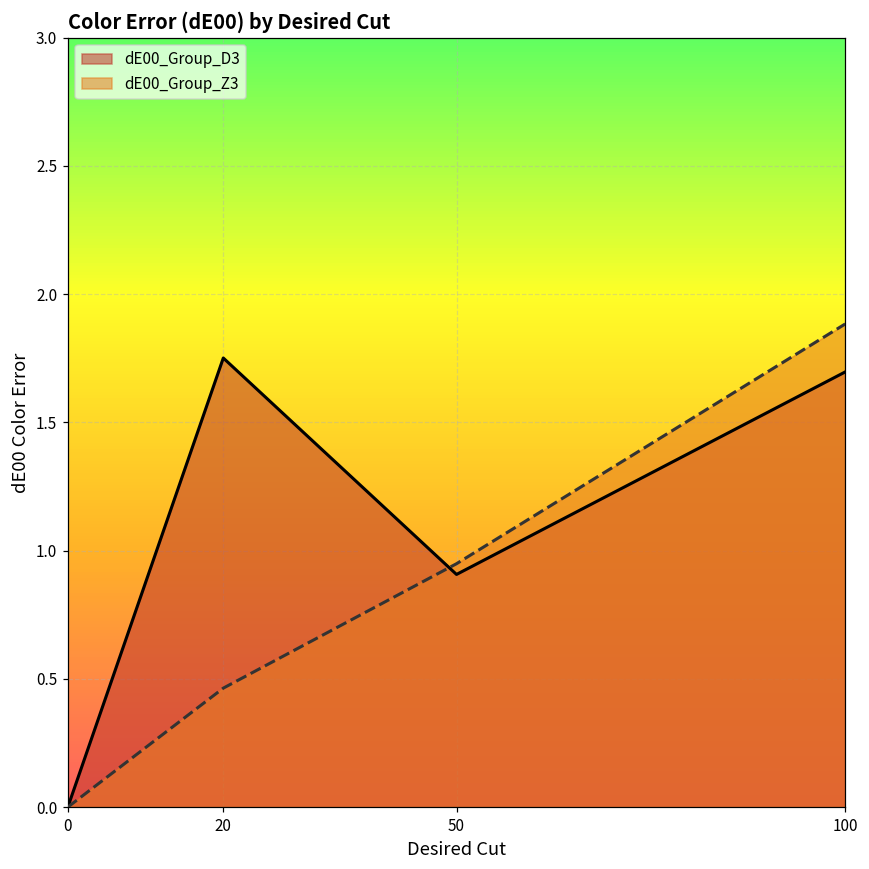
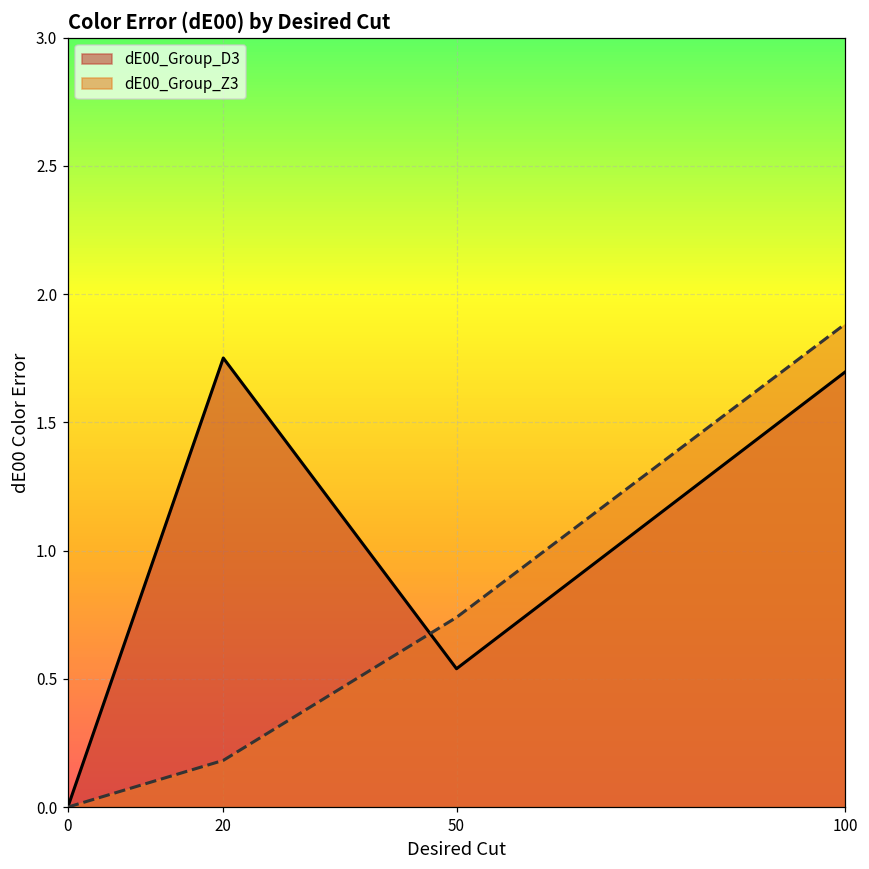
dE00_Group_Z3, 20: 0.46 -> 0.18
dE00_Group_D3, 50: 0.91 -> 0.54
dE00_Group_Z3, 50: 0.95 -> 0.74
